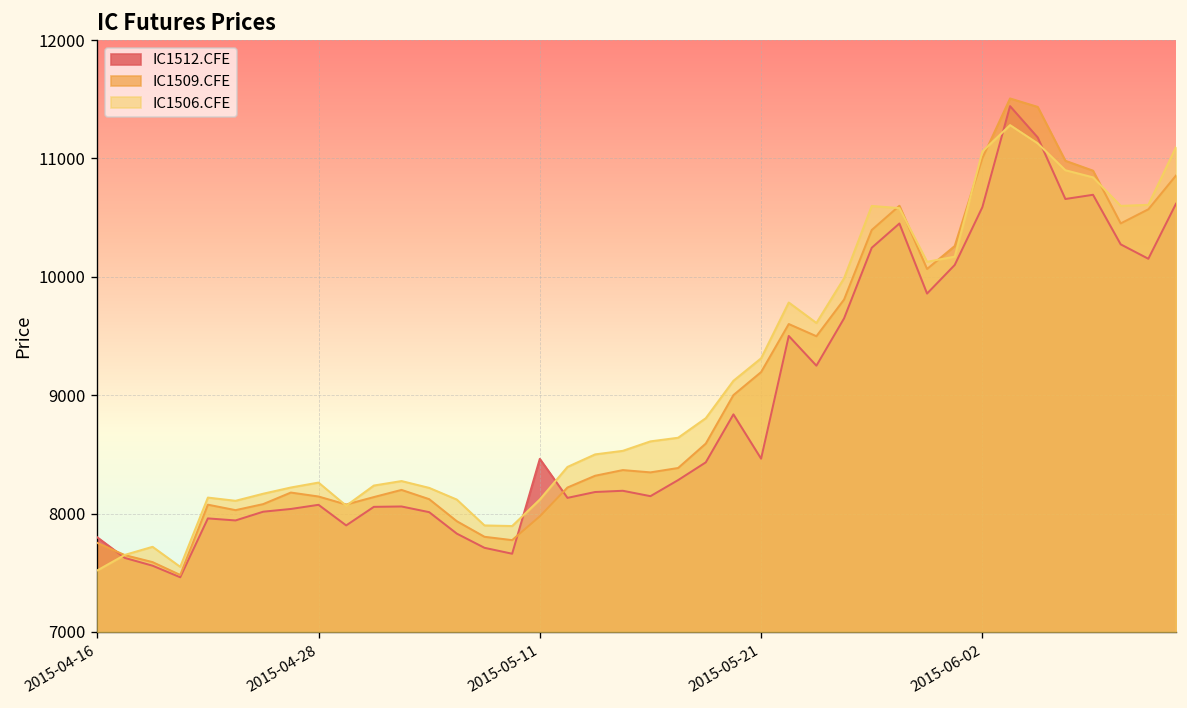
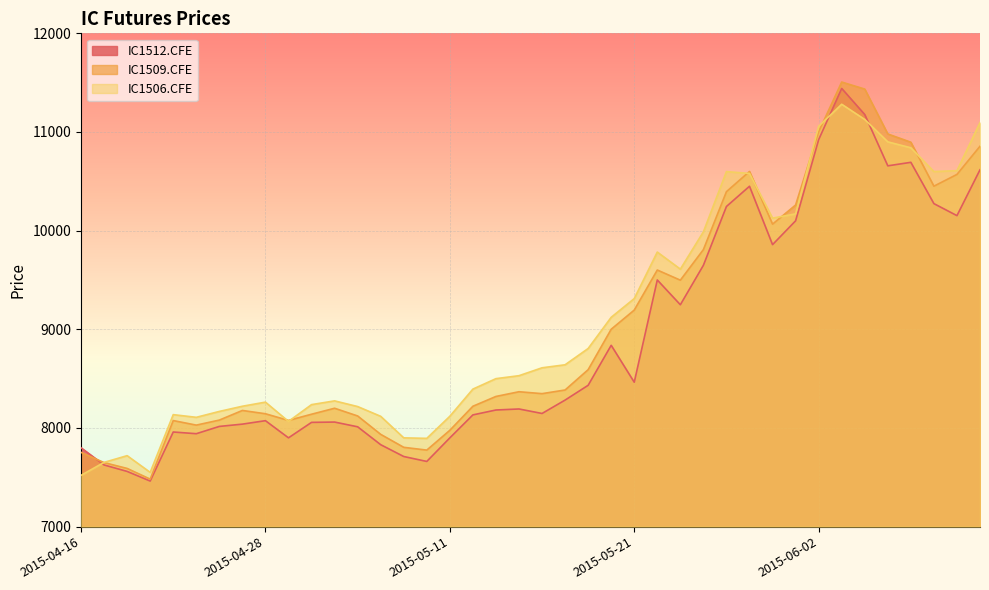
IC1512.CFE, 2015-05-11: 8500 -> 7900
IC1512.CFE, 2015-06-02: 10600 -> 10900
